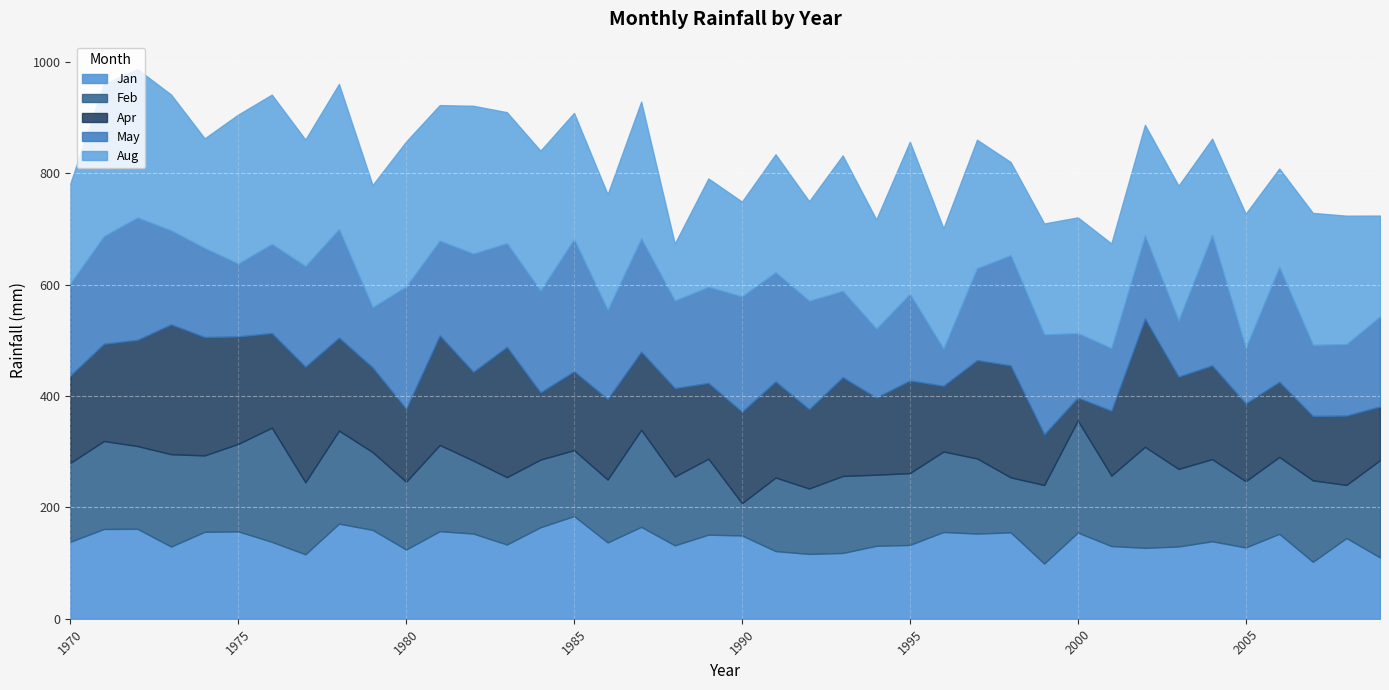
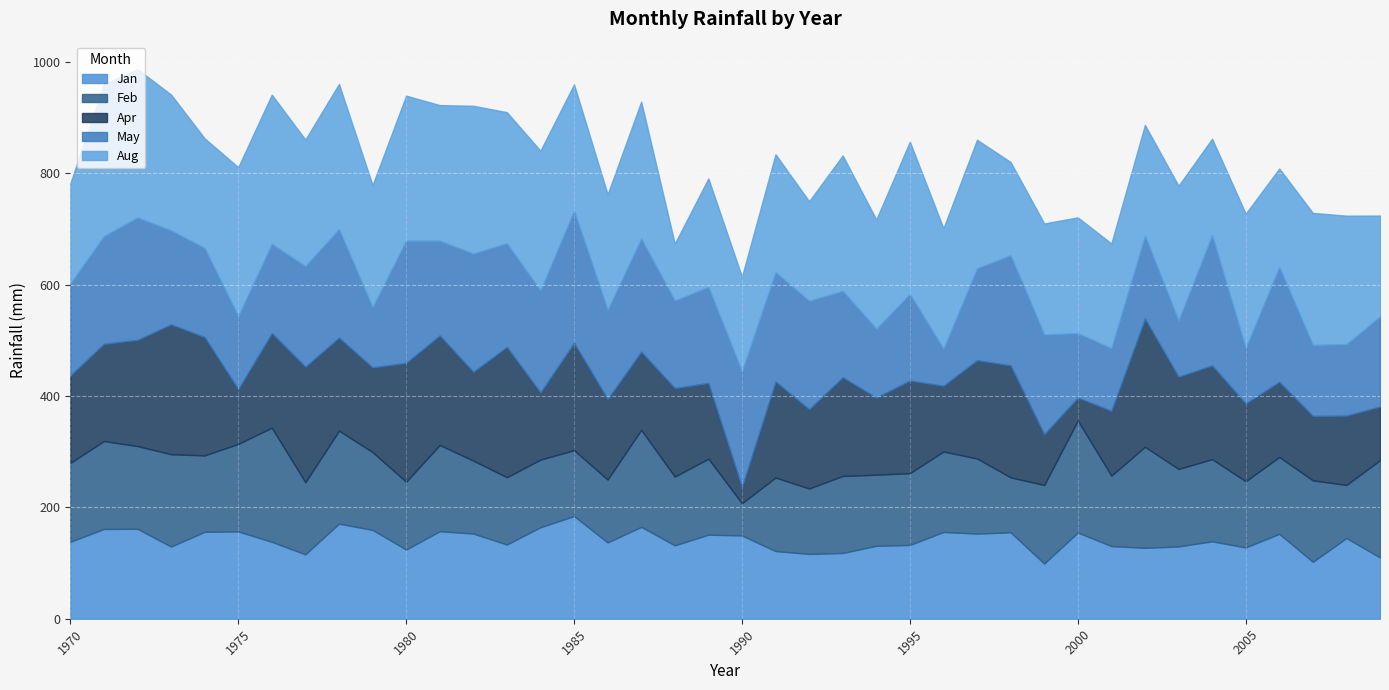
Apr, 1975: 190 -> 100
Apr, 1980: 130 -> 210
Apr, 1985: 140 -> 190
Apr, 1990: 160 -> 30
